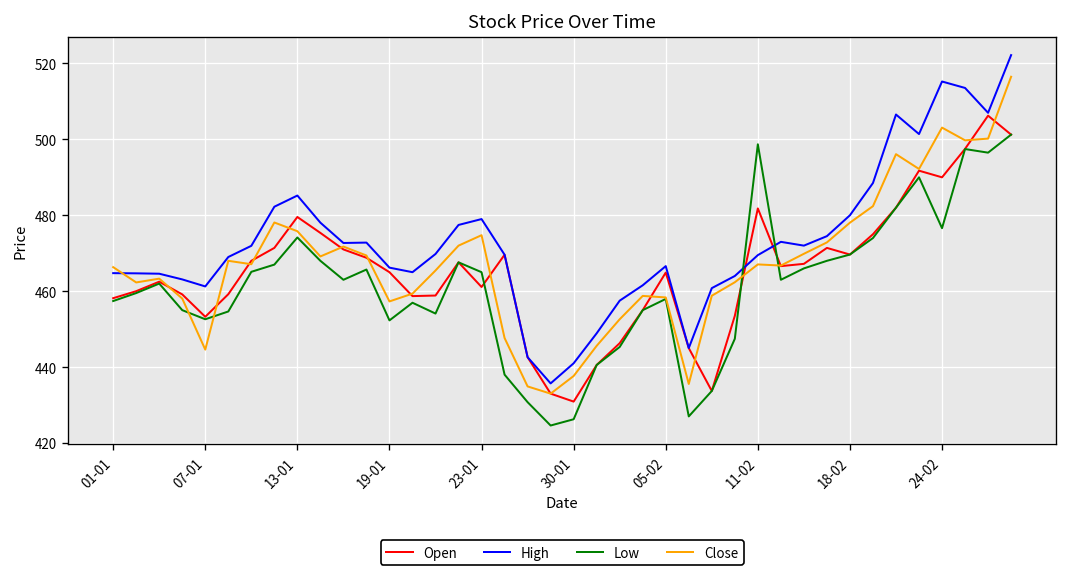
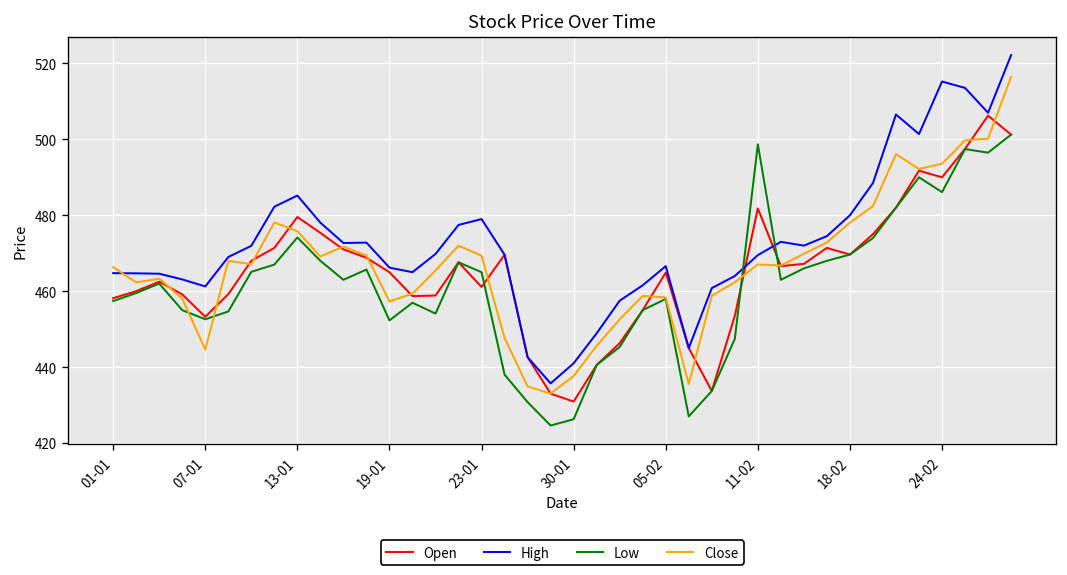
Close, 23-01: 475 -> 469
Low, 24-02: 477 -> 486
Close, 24-02: 503 -> 494
